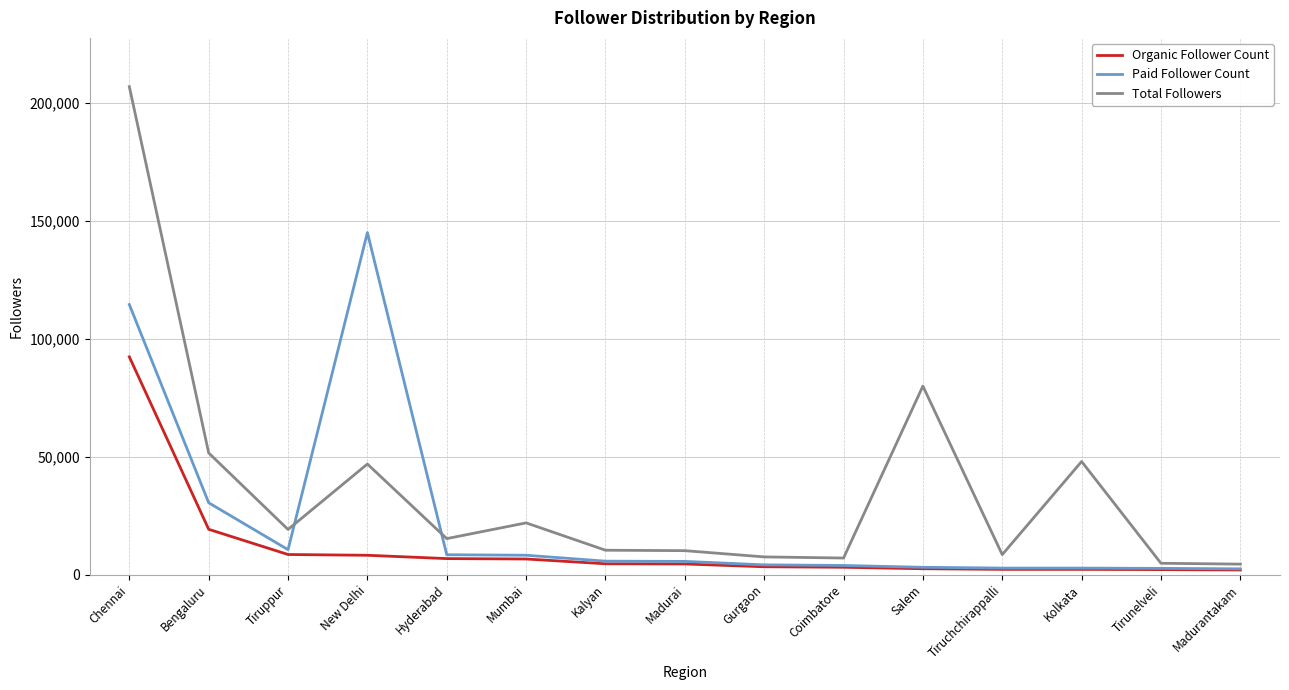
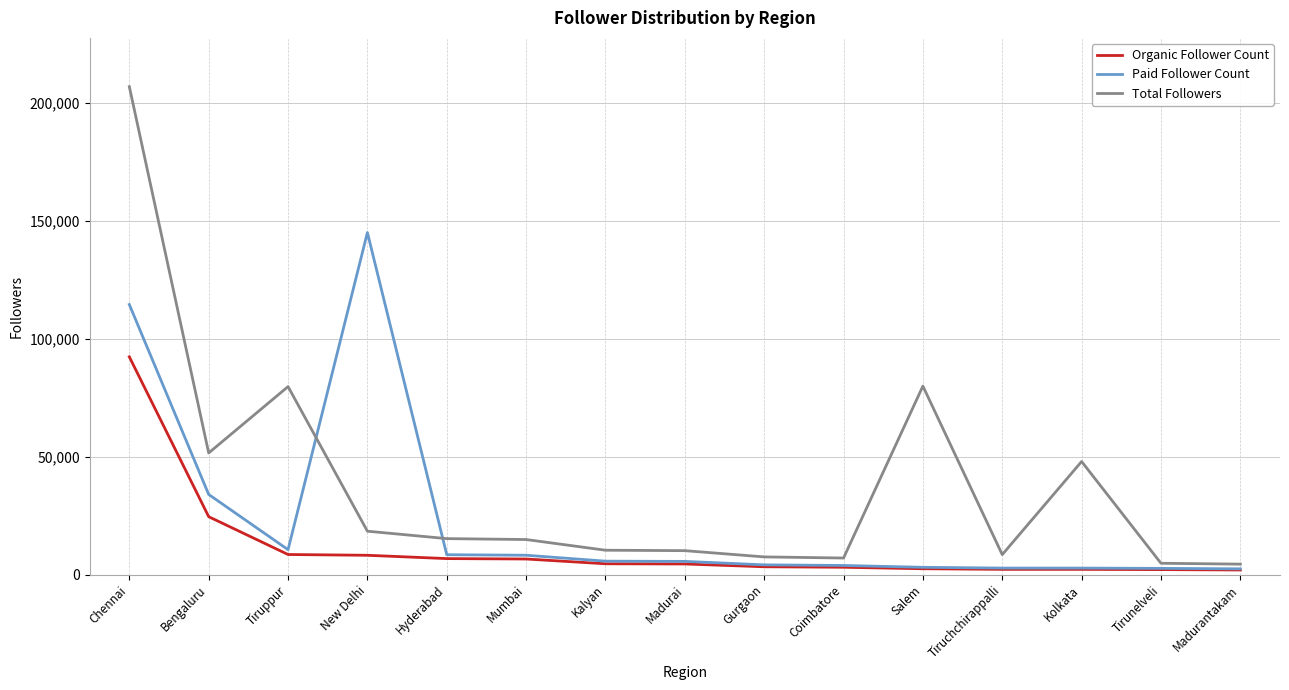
Organic Follower Count, Bengaluru: 19,000 -> 25,000
Paid Follower Count, Bengaluru: 30,000 -> 34,000
Total Followers, Tiruppur: 19,000 -> 80,000
Total Followers, New Delhi: 47,000 -> 18,000
Total Followers, Mumbai: 22,000 -> 15,000
